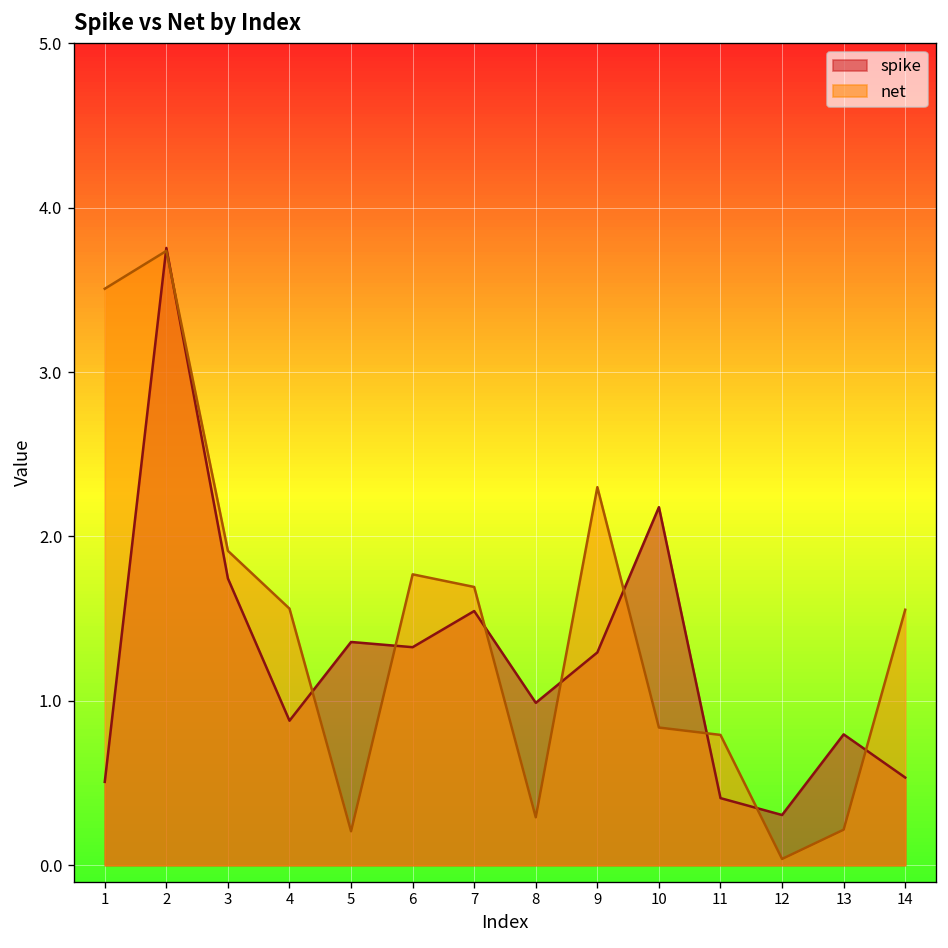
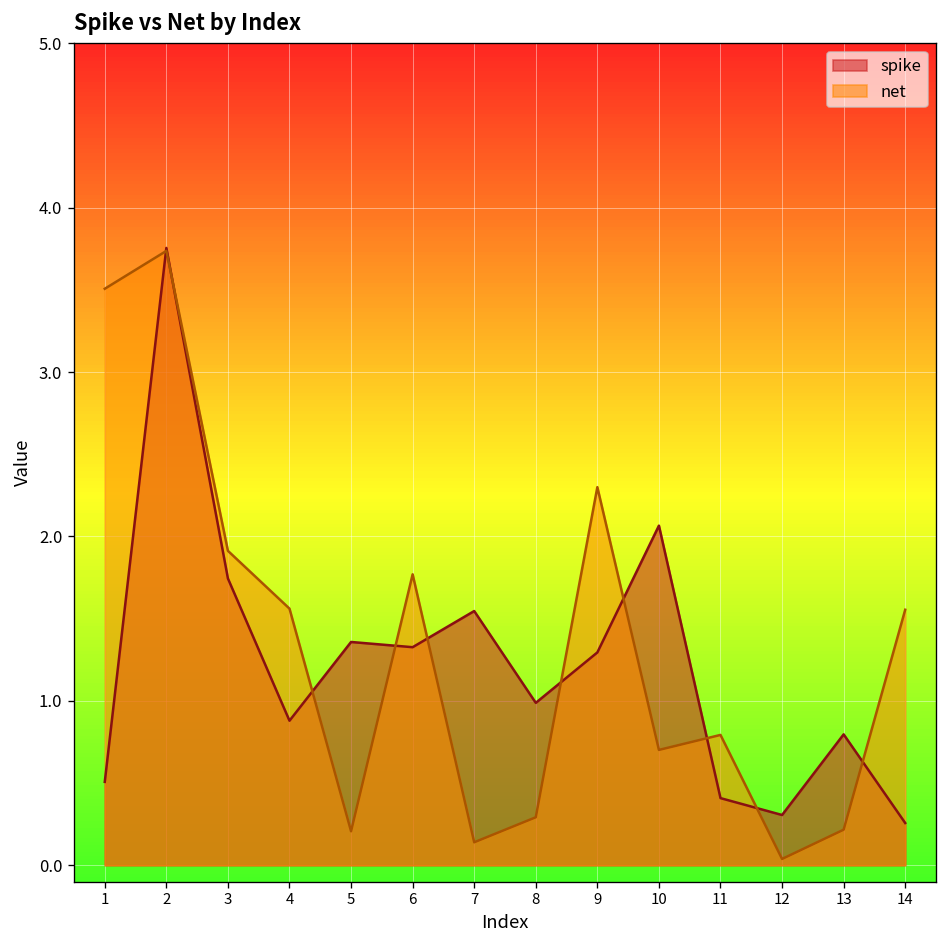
net, 7: 1.69 -> 0.14
spike, 10: 2.18 -> 2.07
net, 10: 0.84 -> 0.70
spike, 14: 0.53 -> 0.26
